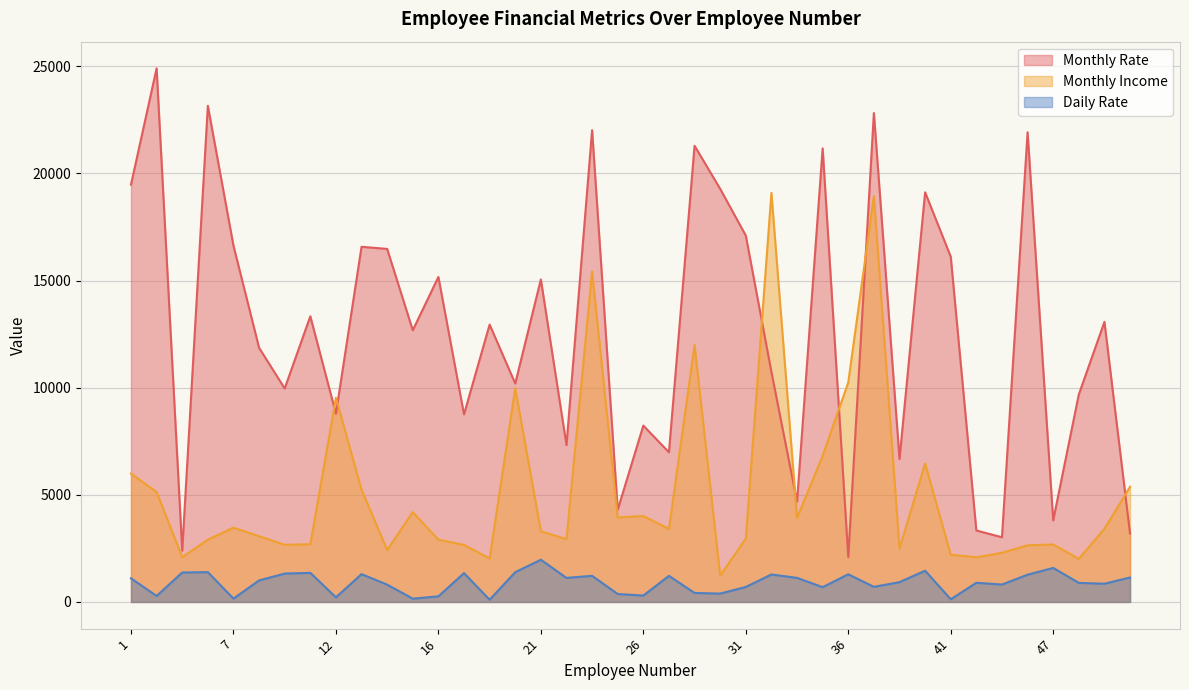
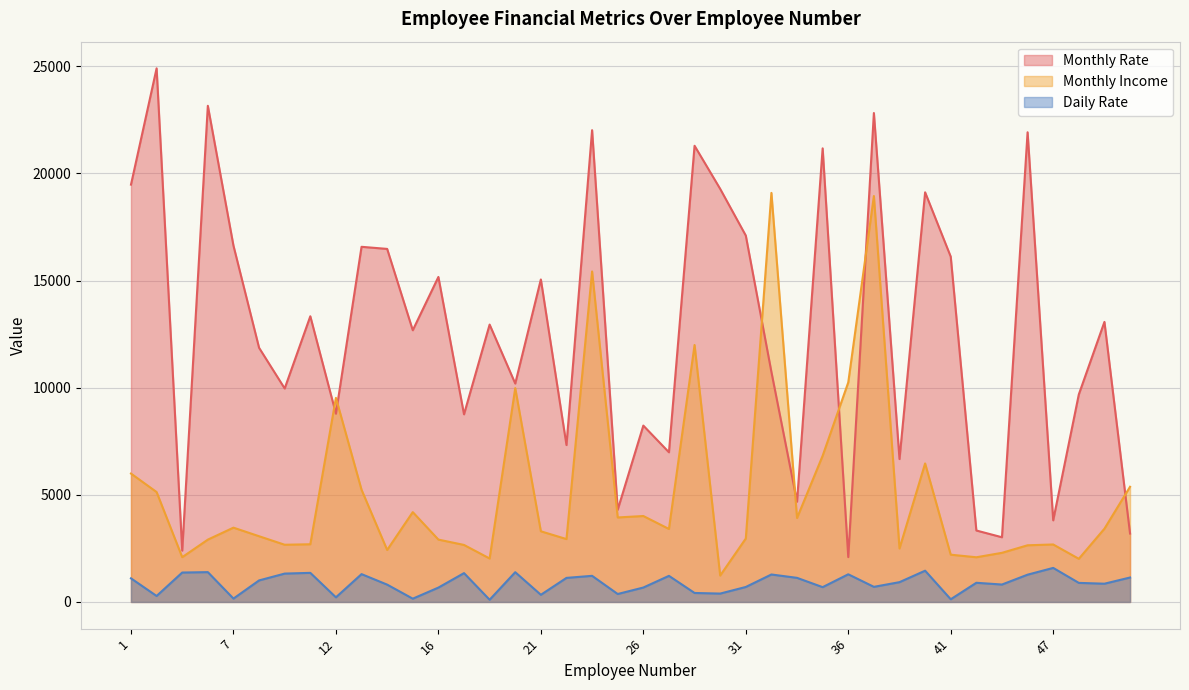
Daily Rate, 16: 300 -> 700
Daily Rate, 21: 2000 -> 300
Daily Rate, 26: 300 -> 700
